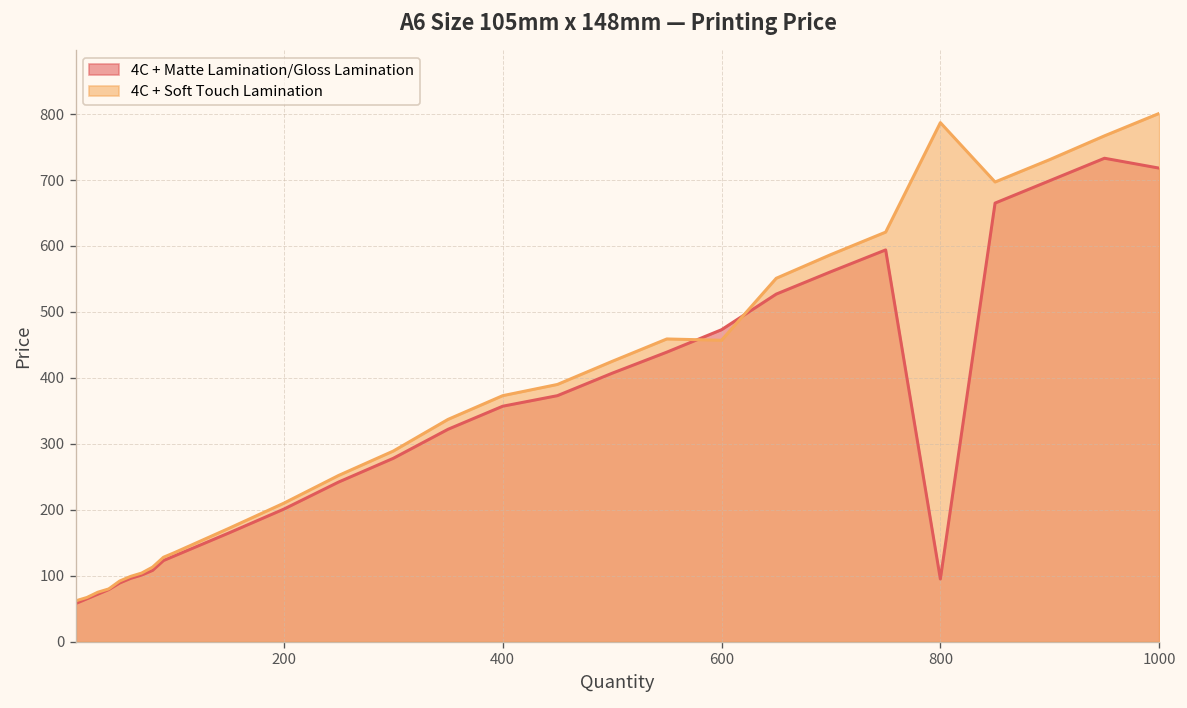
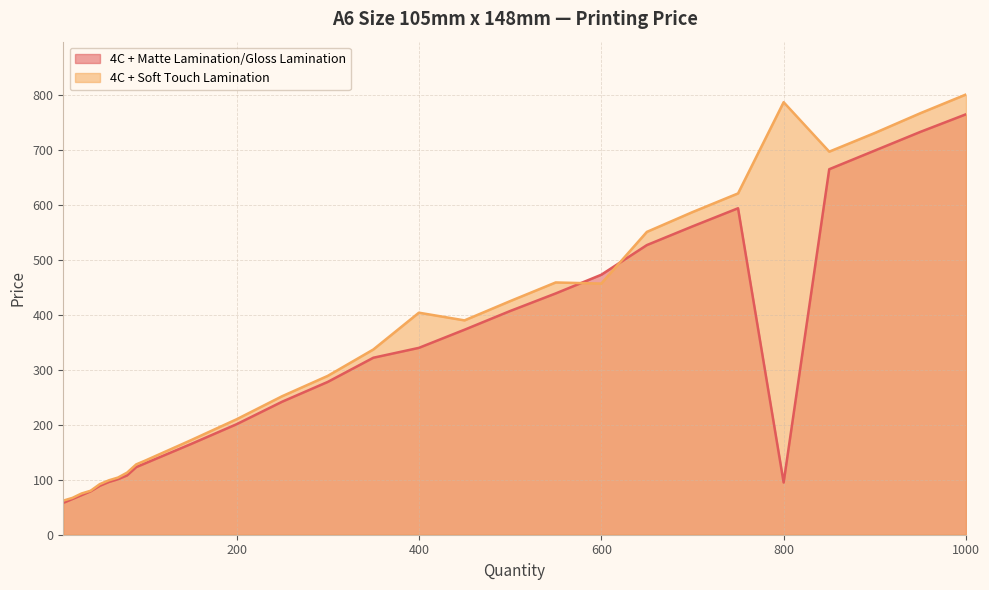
4C + Matte Lamination/Gloss Lamination, 400: 360 -> 340
4C + Soft Touch Lamination, 400: 370 -> 400
4C + Matte Lamination/Gloss Lamination, 1000: 720 -> 770
